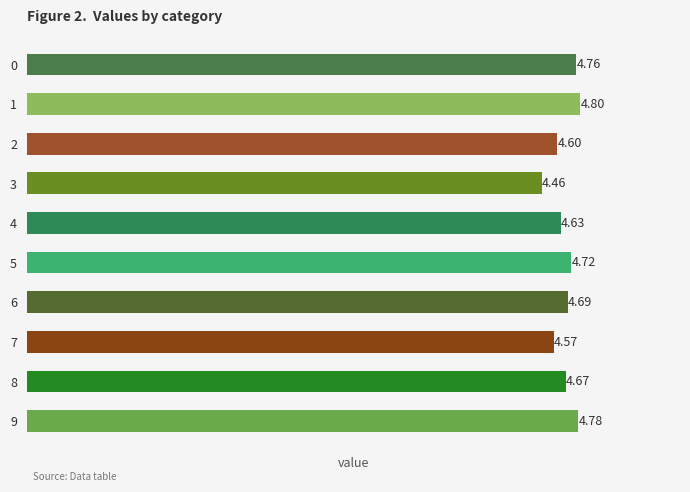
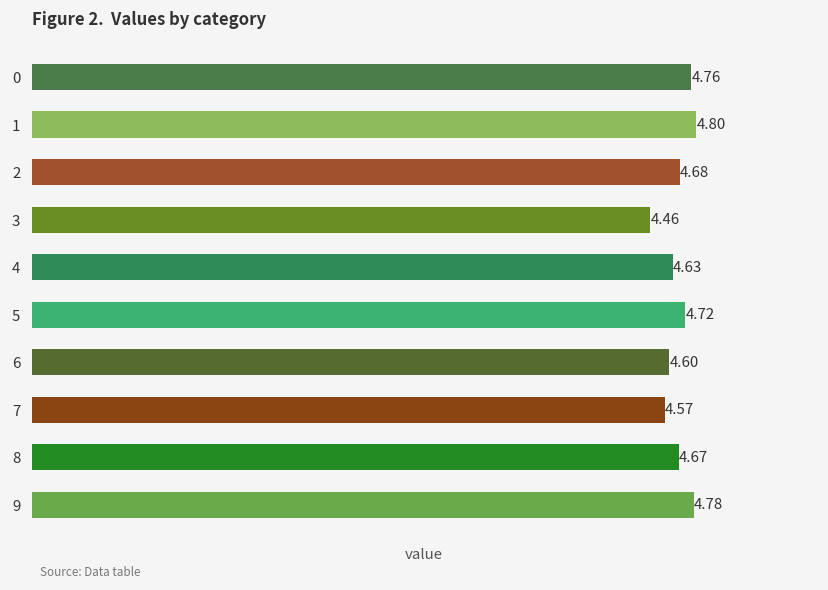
2: 4.60 -> 4.68
6: 4.69 -> 4.60
